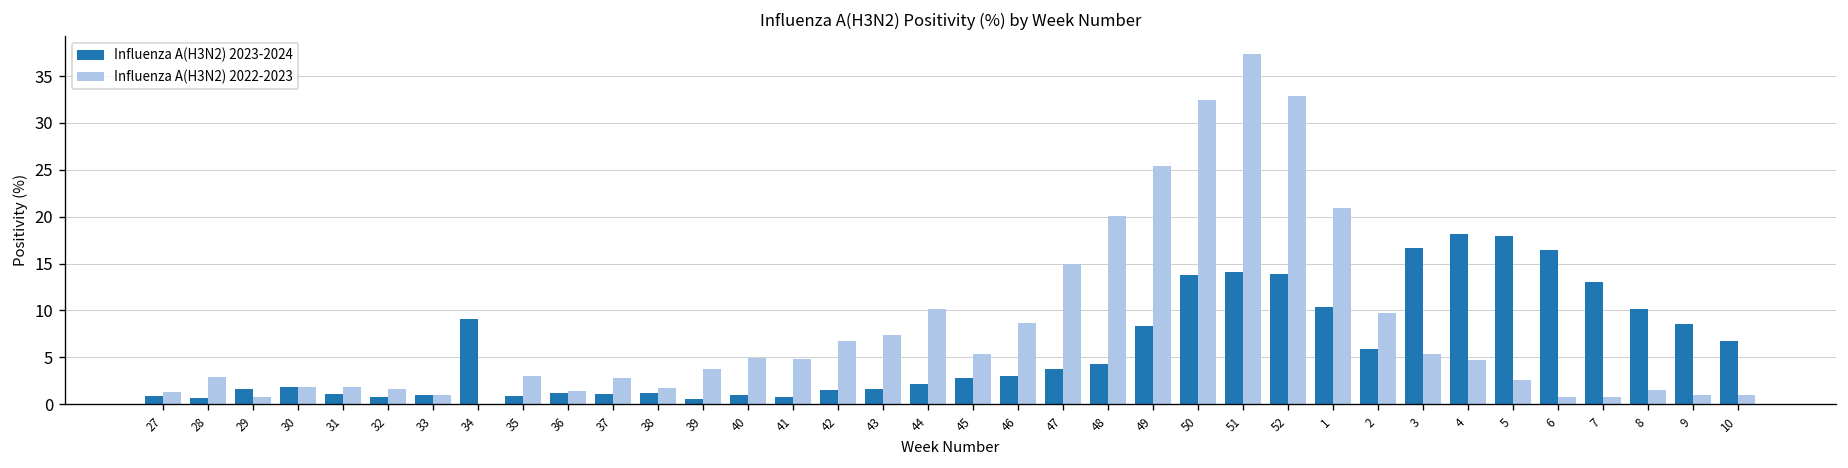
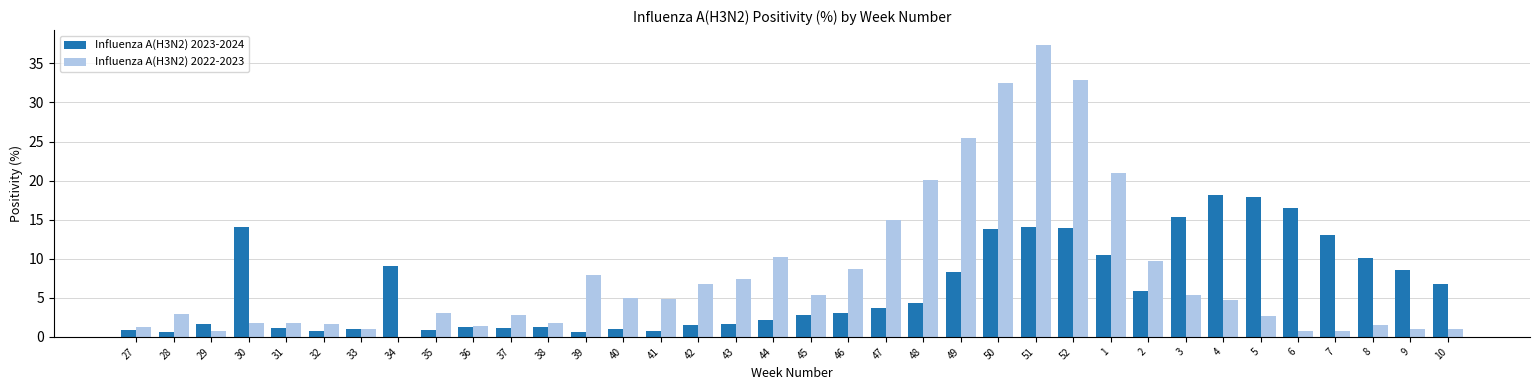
Influenza A(H3N2) 2023-2024, 30: 2 -> 14
Influenza A(H3N2) 2022-2023, 39: 4 -> 8
Influenza A(H3N2) 2023-2024, 3: 17 -> 15
